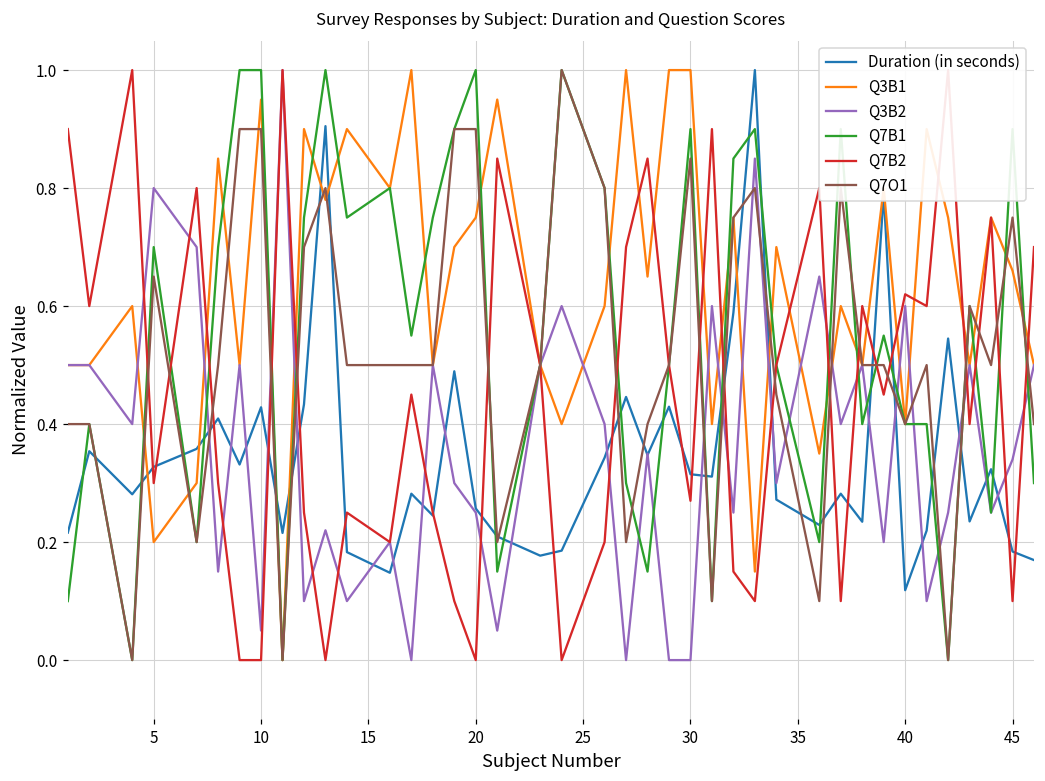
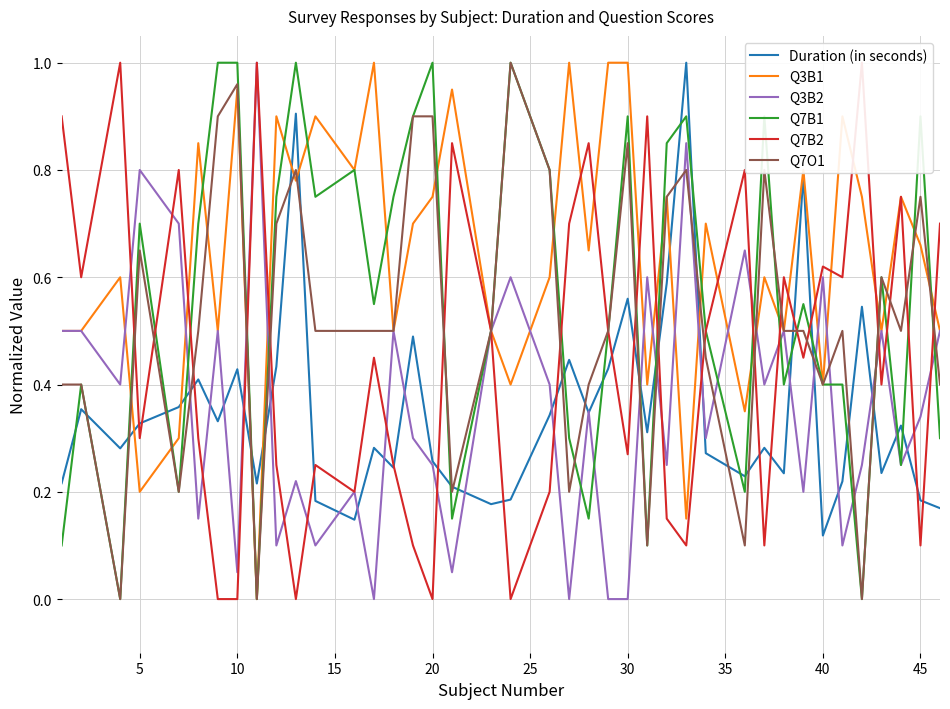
Q7O1, 10: 0.90 -> 0.96
Duration (in seconds), 30: 0.32 -> 0.56
